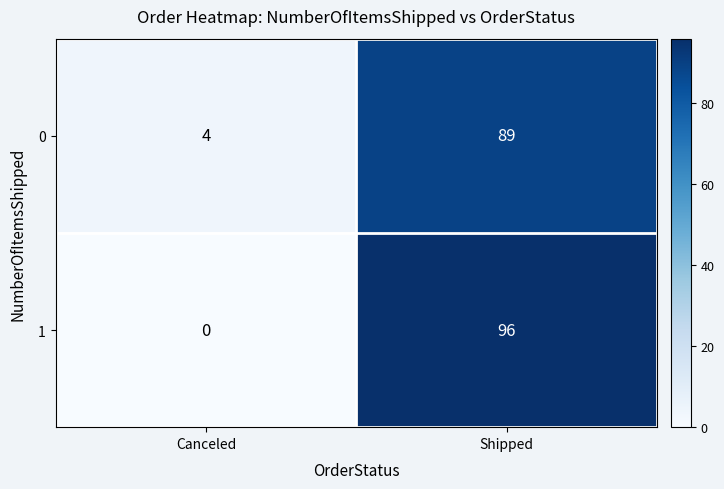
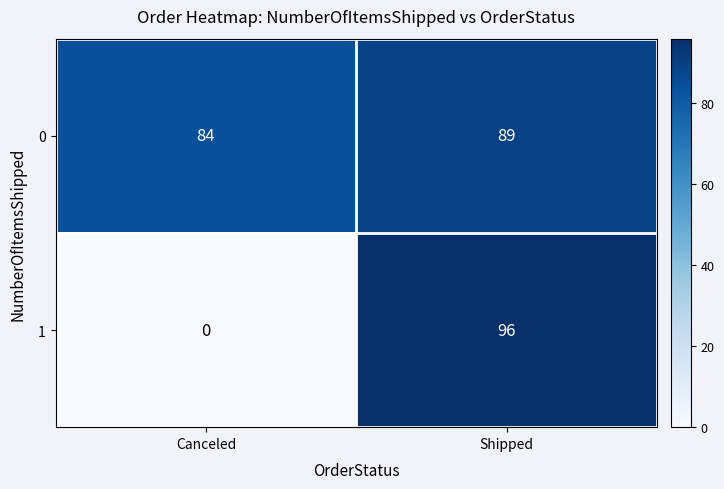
0, Canceled: 4 -> 84
